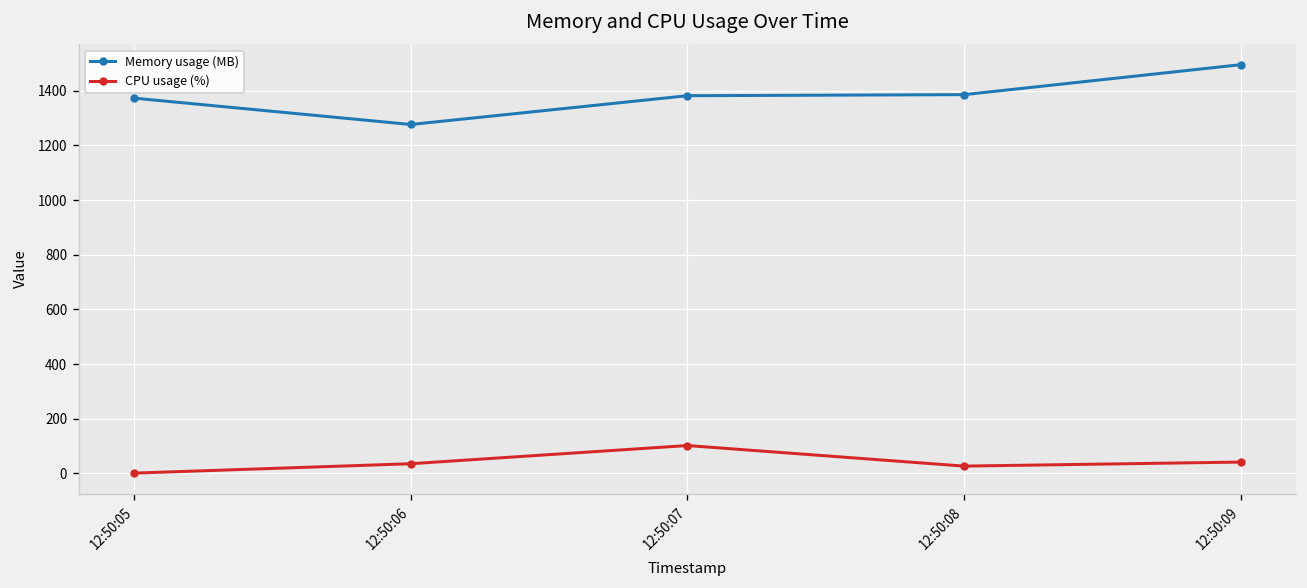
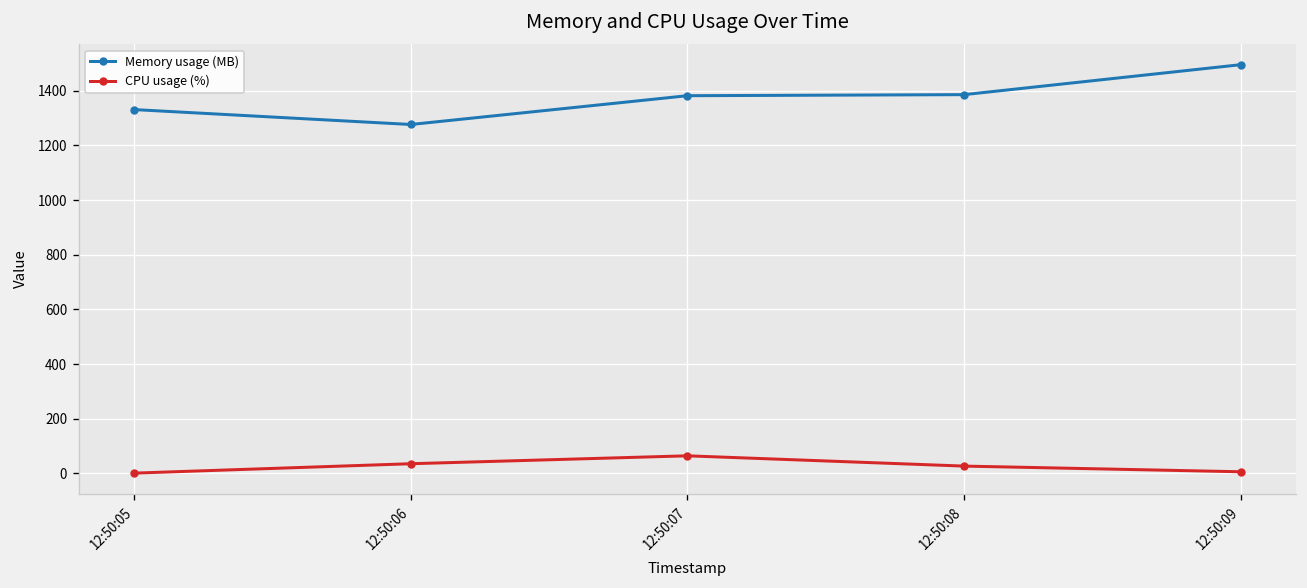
Memory usage (MB), 12:50:05: 1370 -> 1330
CPU usage (%), 12:50:07: 100 -> 60
CPU usage (%), 12:50:09: 40 -> 10
